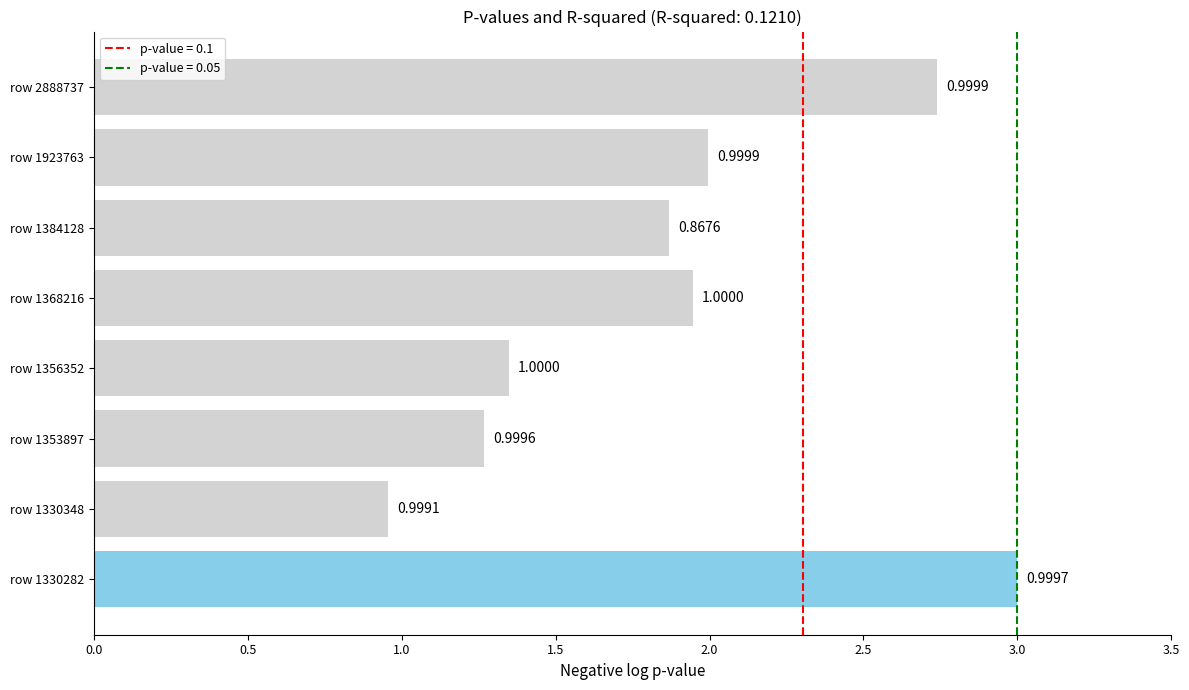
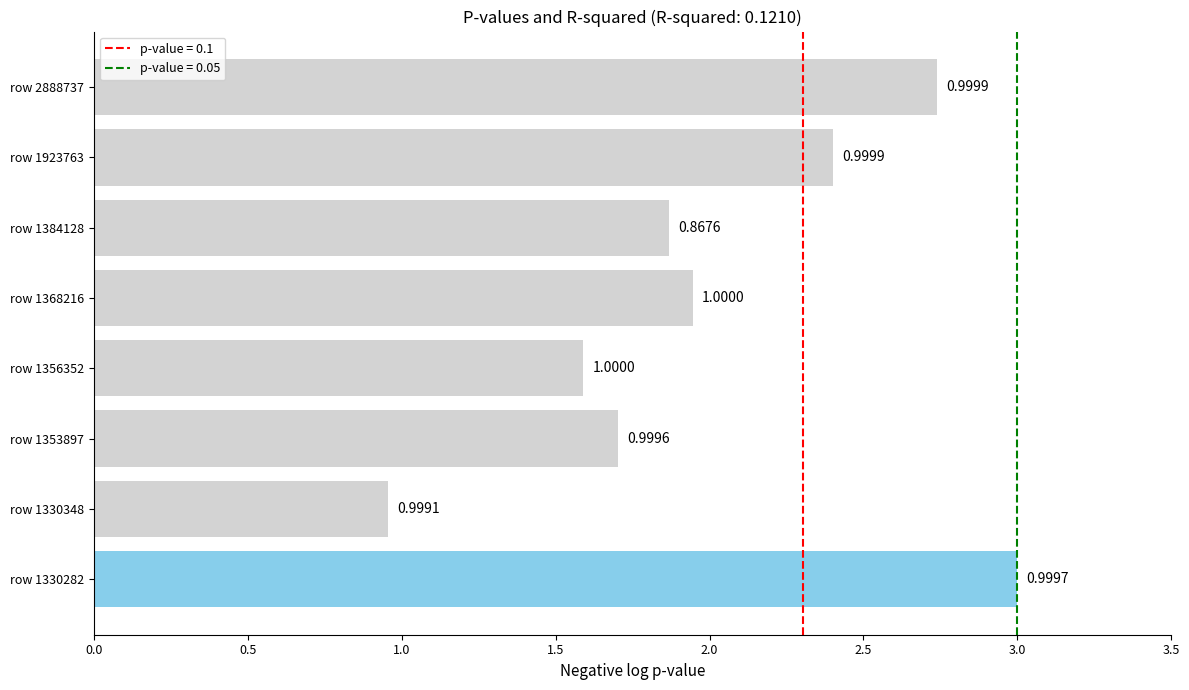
row 1923763: 1.99 -> 2.40
row 1356352: 1.35 -> 1.59
row 1353897: 1.27 -> 1.70
